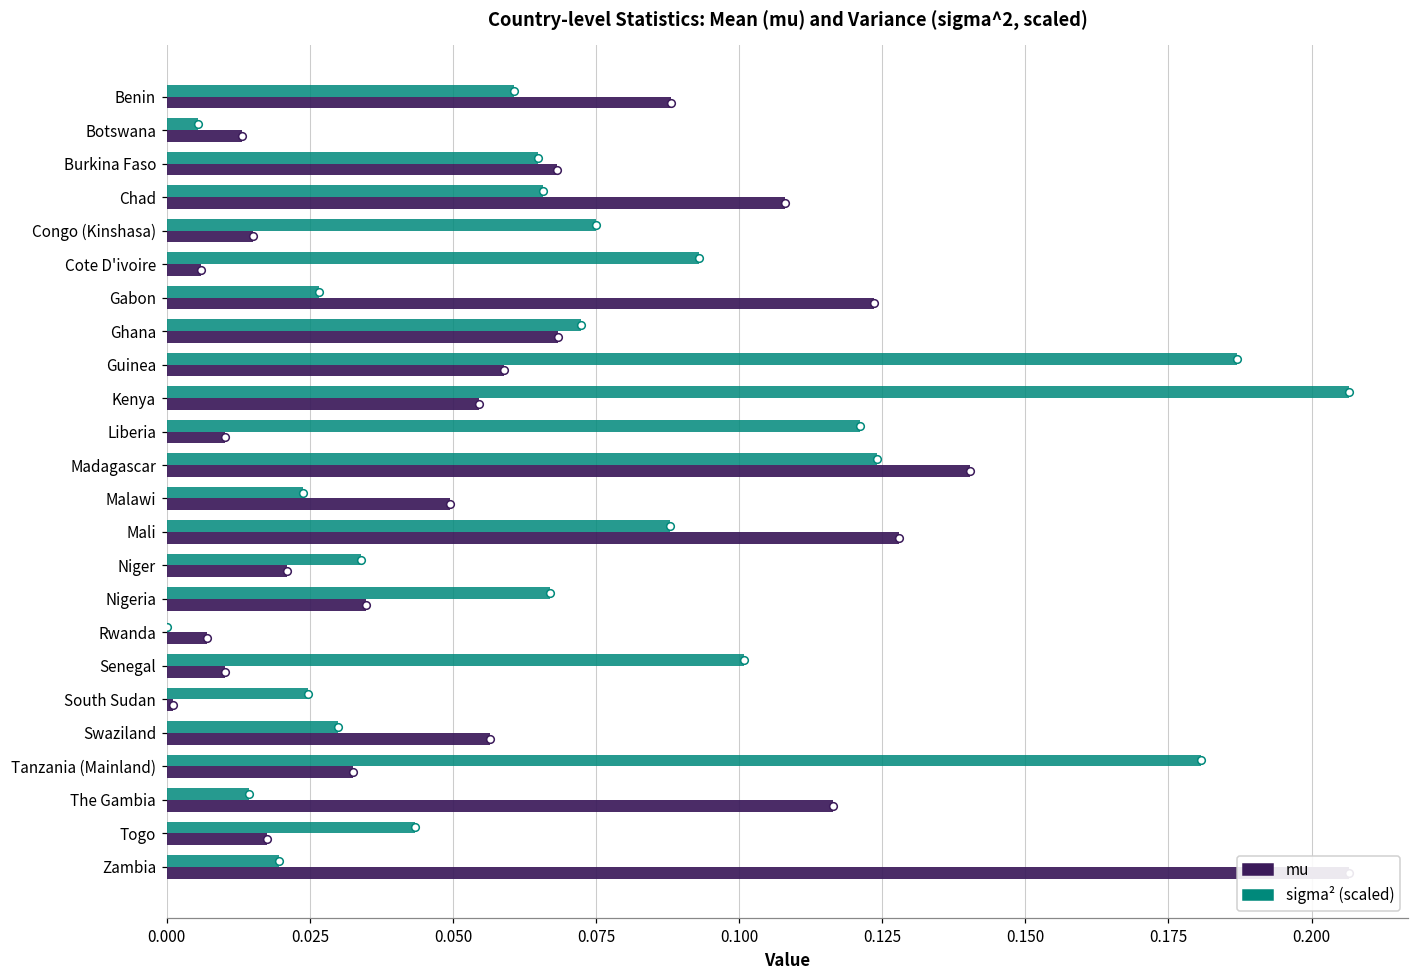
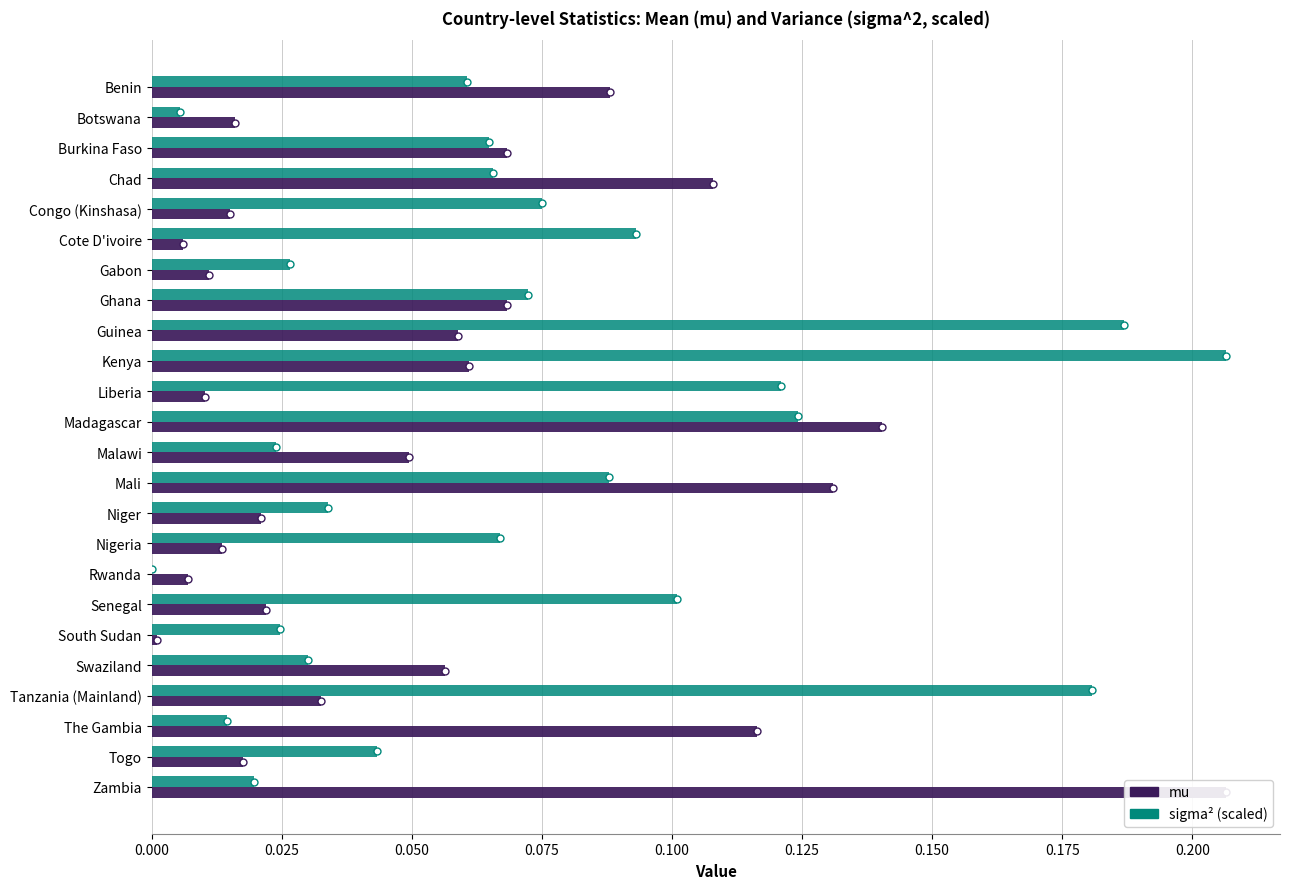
mu, Botswana: 0.013 -> 0.016
mu, Gabon: 0.124 -> 0.011
mu, Kenya: 0.055 -> 0.061
mu, Mali: 0.128 -> 0.131
mu, Nigeria: 0.035 -> 0.014
mu, Senegal: 0.010 -> 0.022
